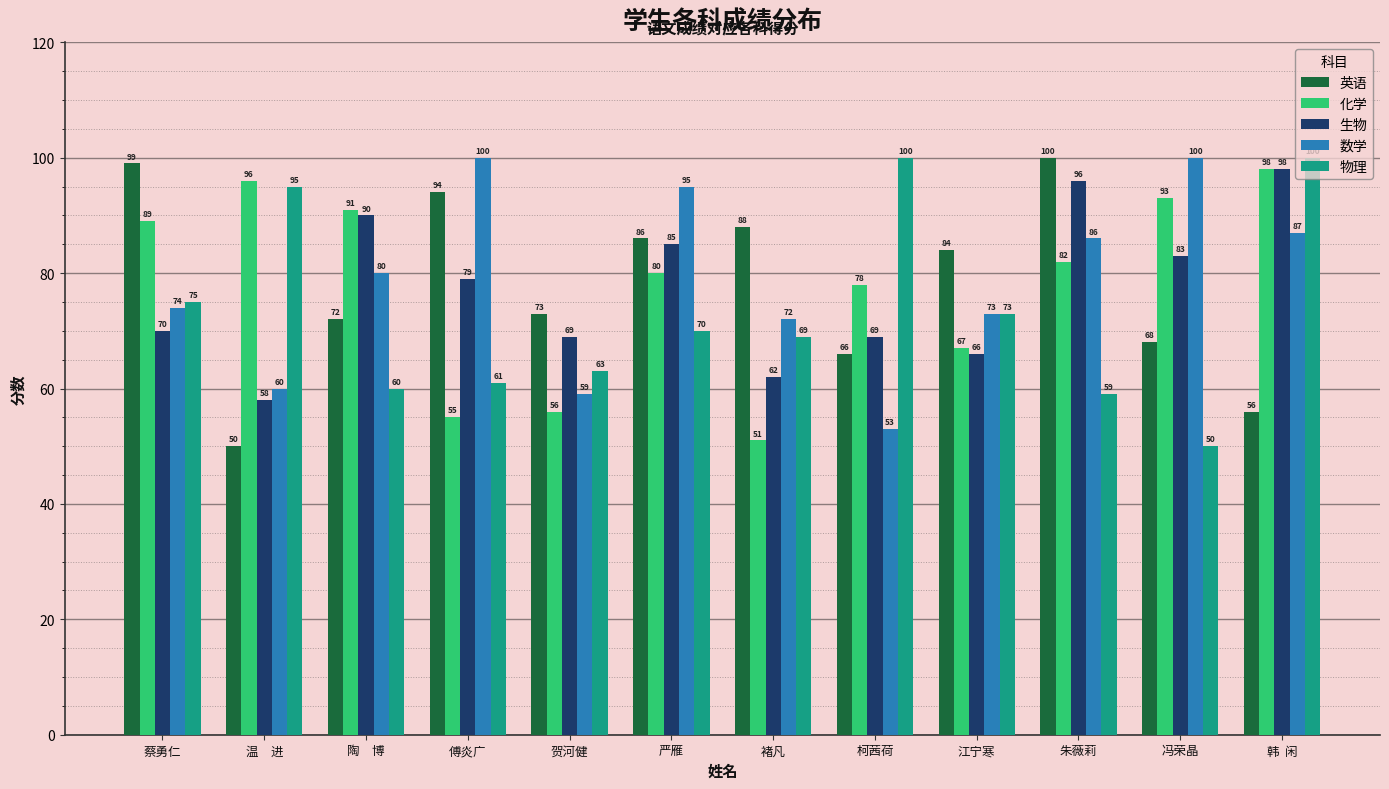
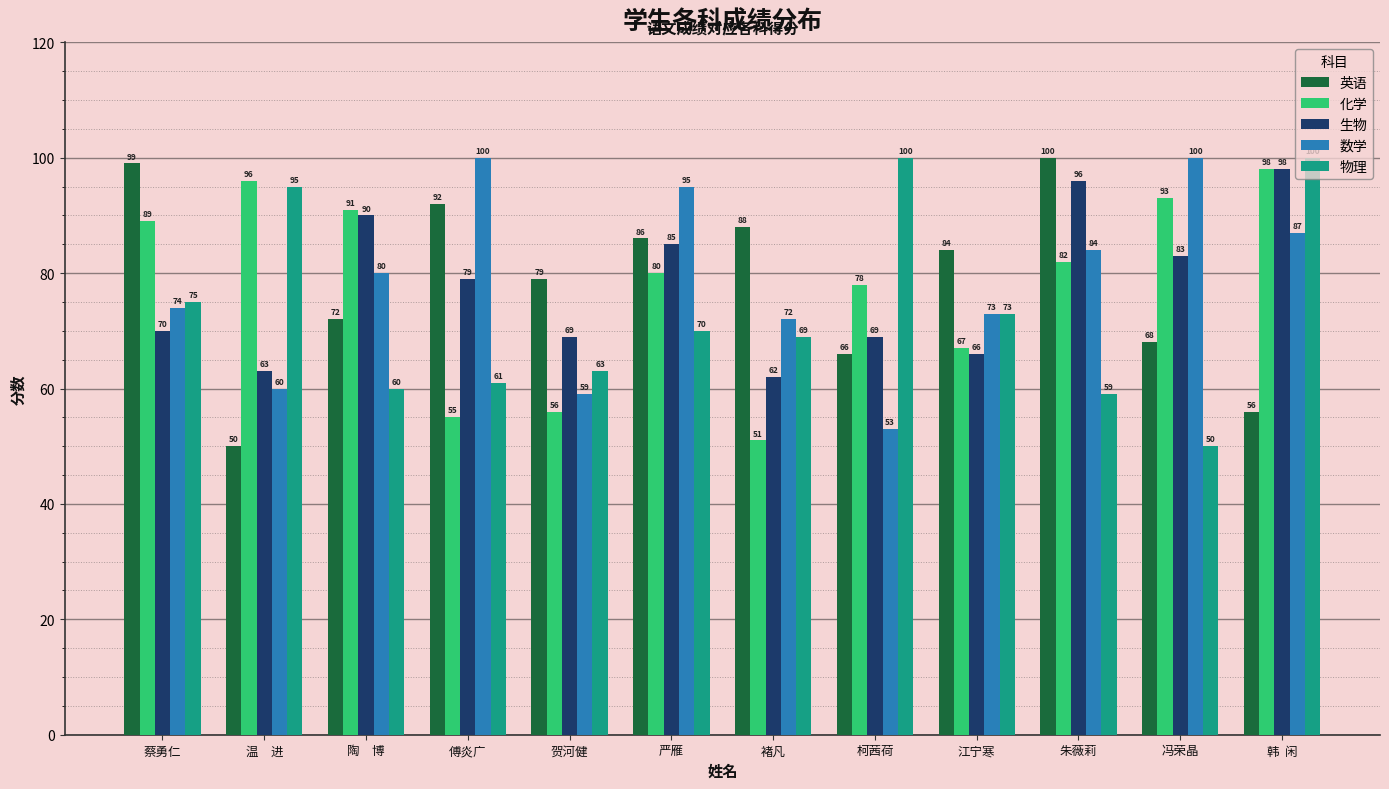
生物, 温 进: 58 -> 63
英语, 傅炎广: 94 -> 92
英语, 贺河健: 73 -> 79
数学, 朱薇莉: 86 -> 84
